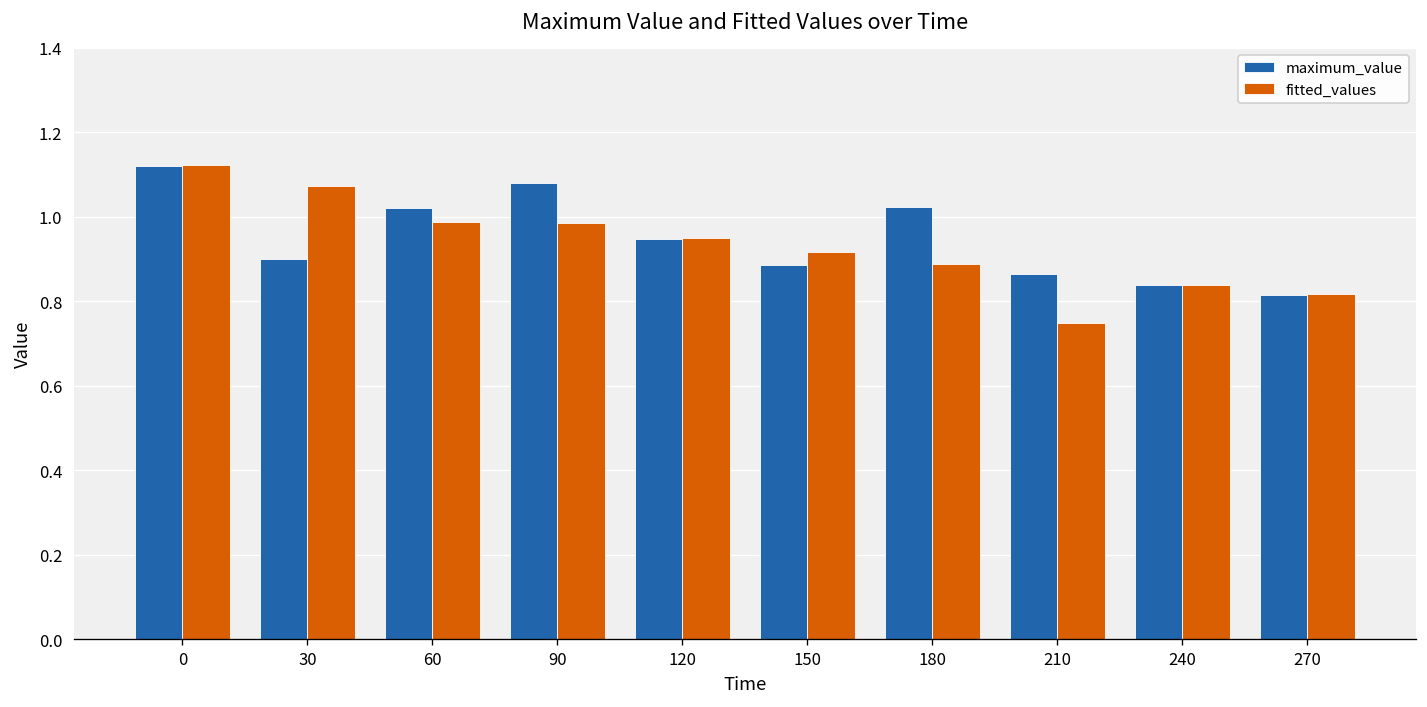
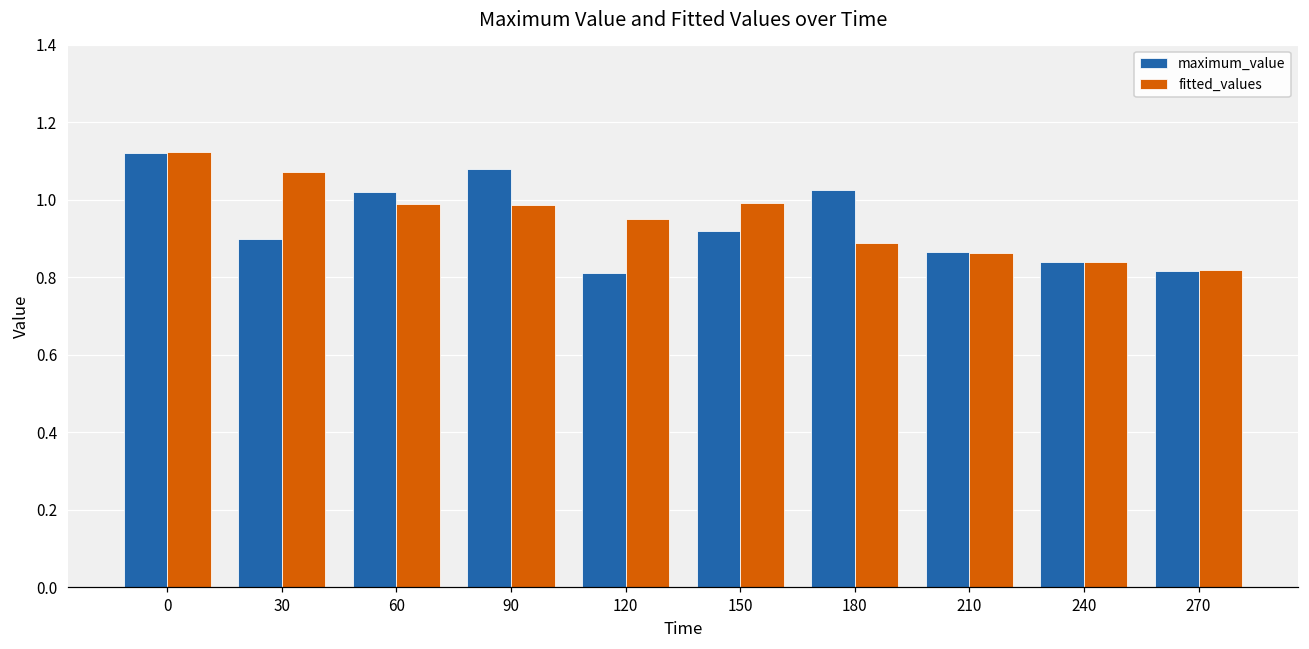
maximum_value, 120: 0.95 -> 0.81
maximum_value, 150: 0.89 -> 0.92
fitted_values, 150: 0.92 -> 0.99
fitted_values, 210: 0.75 -> 0.86
